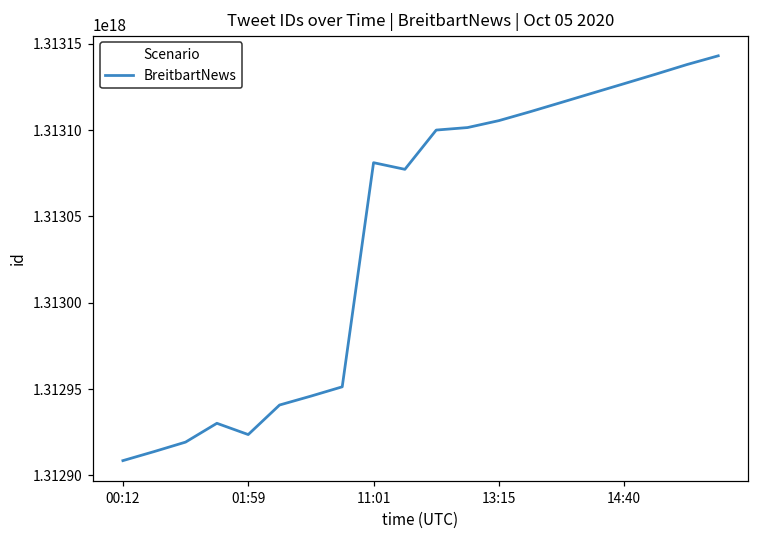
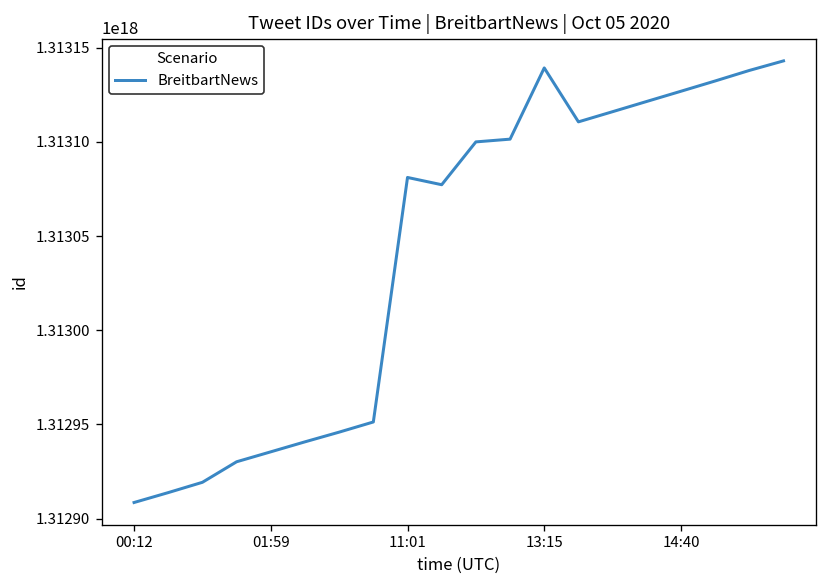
01:59: 1312924000000000000 -> 1312935000000000000
13:15: 1313105000000000000 -> 1313139000000000000
